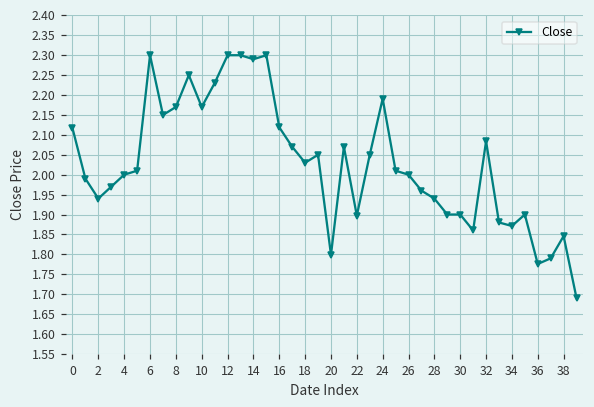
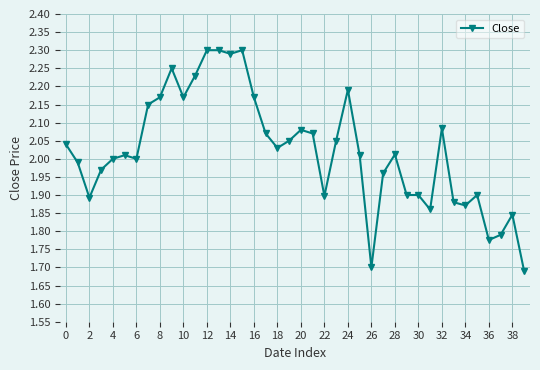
0: 2.12 -> 2.04
2: 1.94 -> 1.89
6: 2.3 -> 2.0
16: 2.12 -> 2.17
20: 1.80 -> 2.08
26: 2.0 -> 1.7
28: 1.94 -> 2.01
